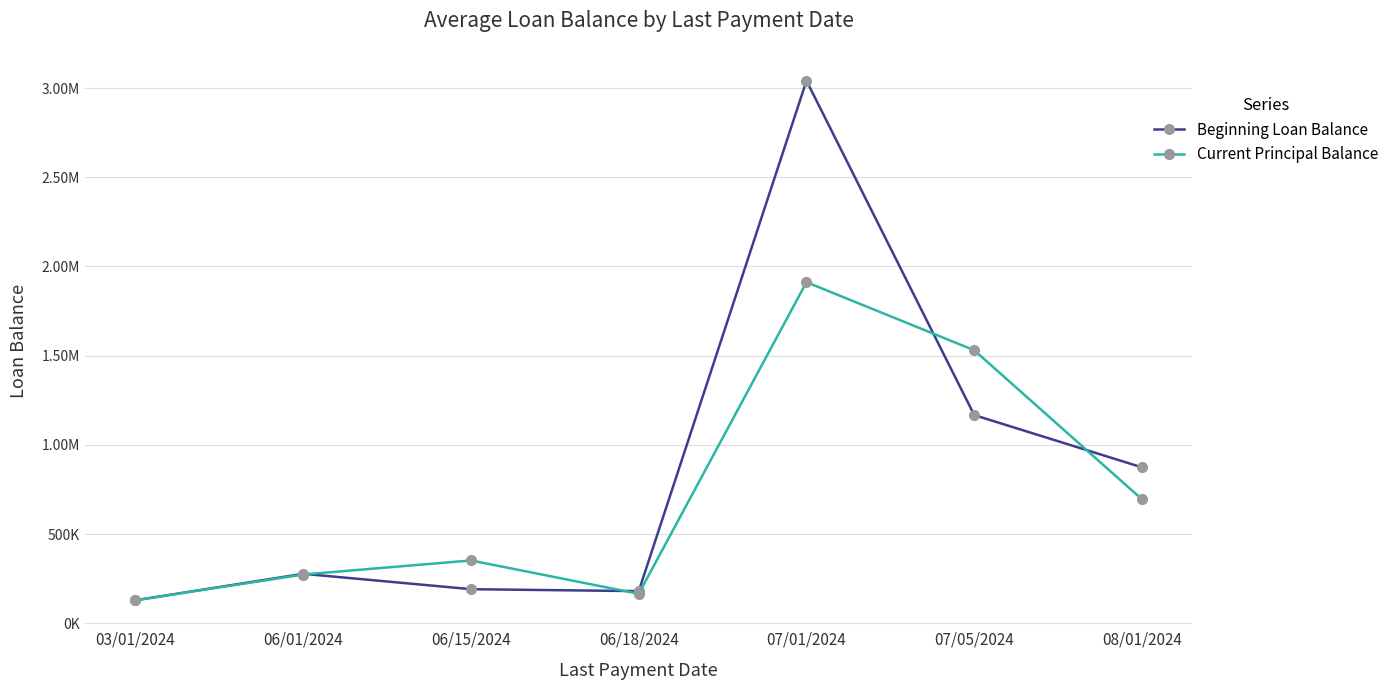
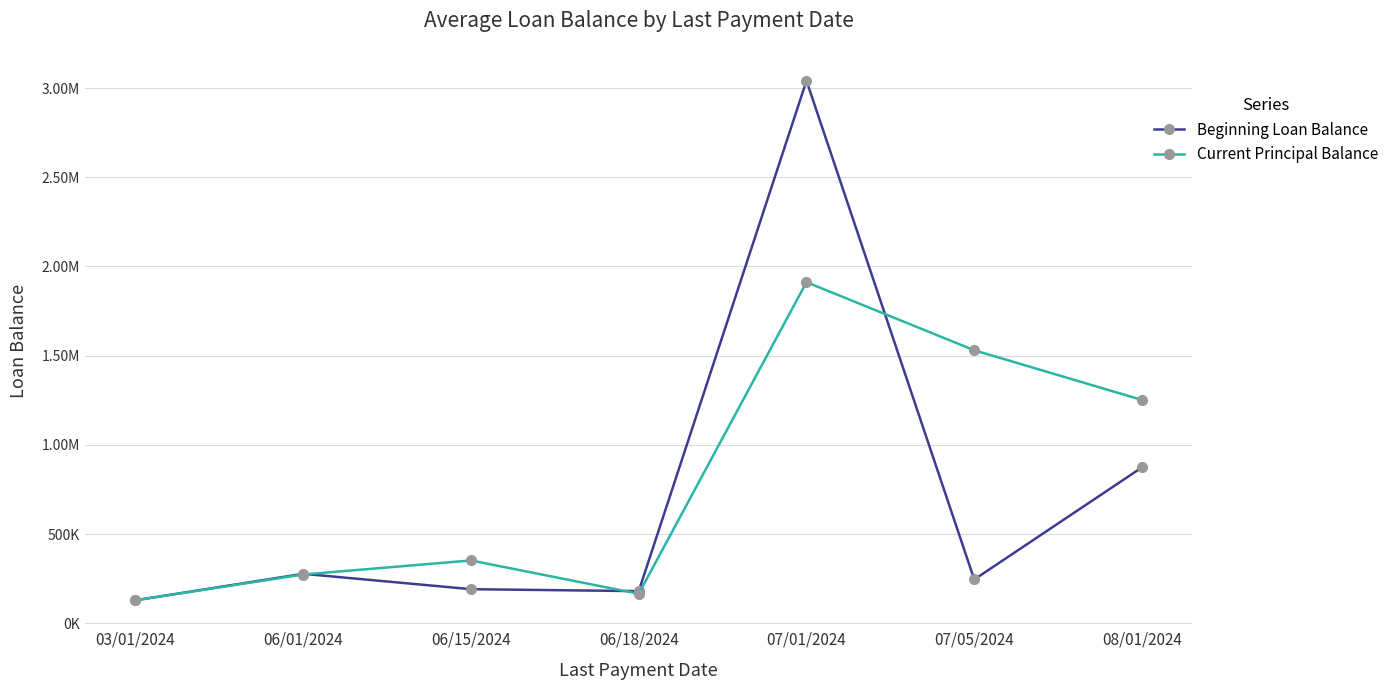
Beginning Loan Balance, 07/05/2024: 1170000 -> 250000
Current Principal Balance, 08/01/2024: 690000 -> 1250000
